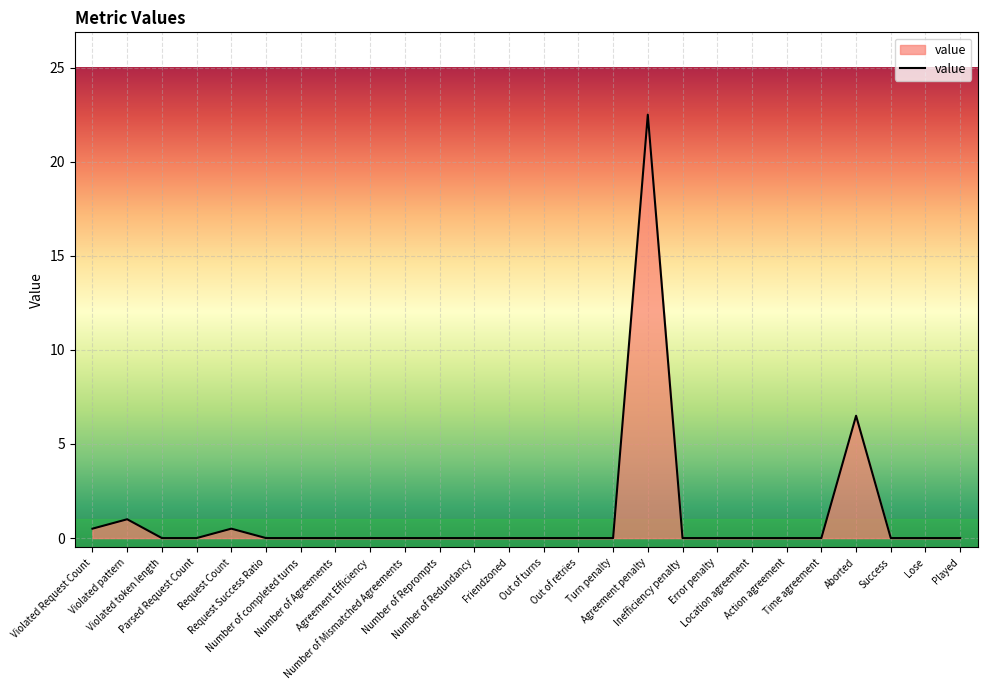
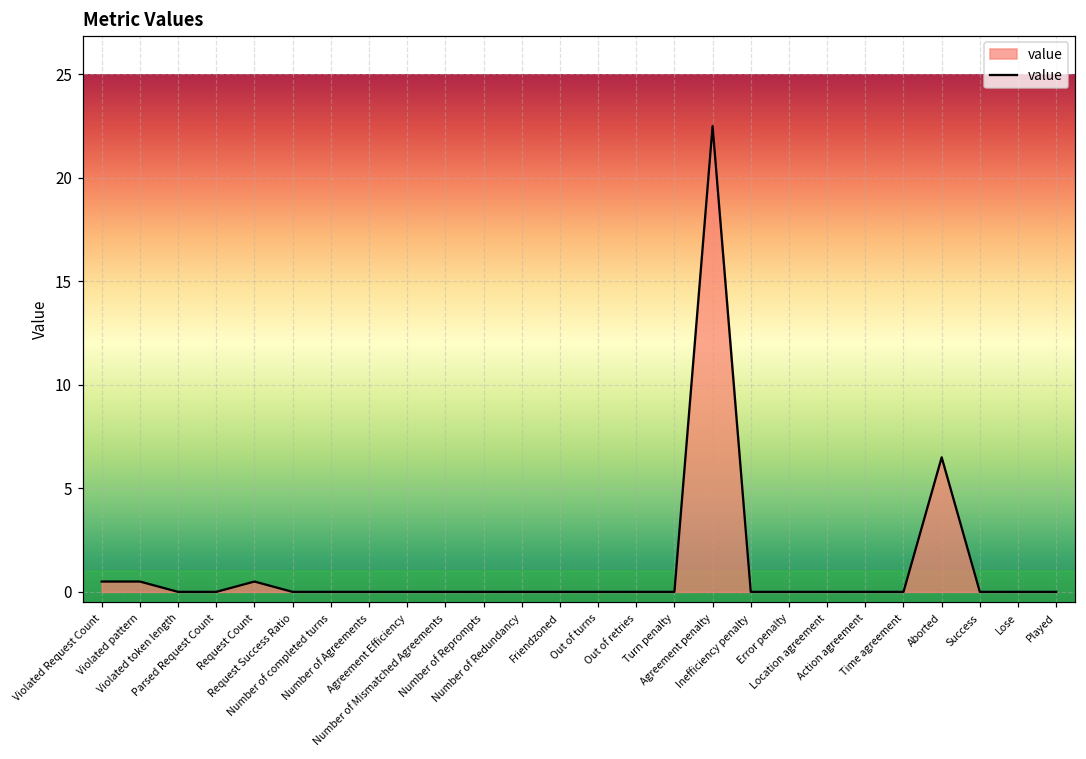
Violated pattern: 1.0 -> 0.5
